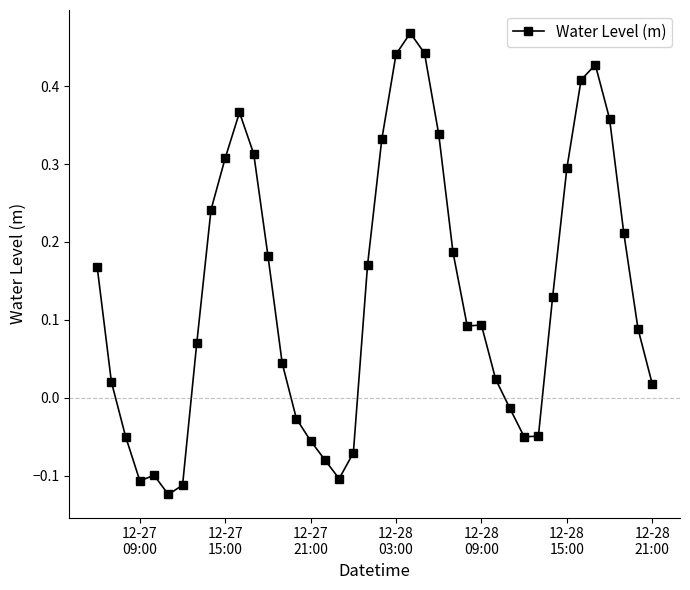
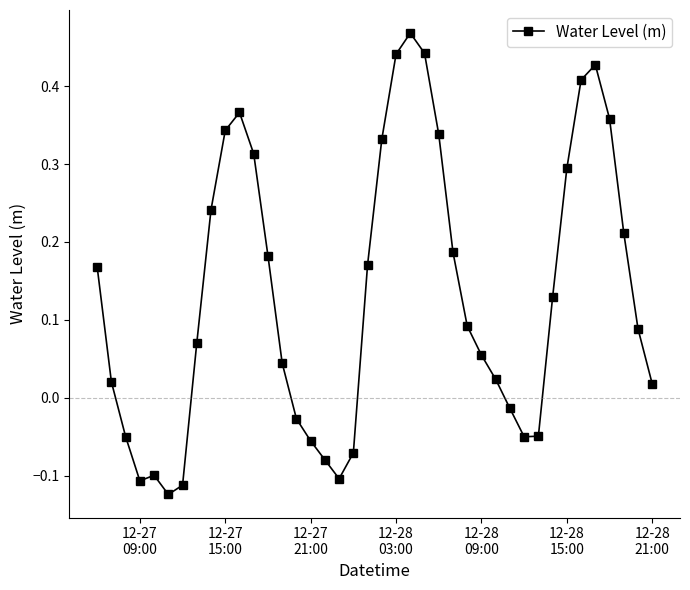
12-27 15:00: 0.31 -> 0.34
12-28 09:00: 0.09 -> 0.05
